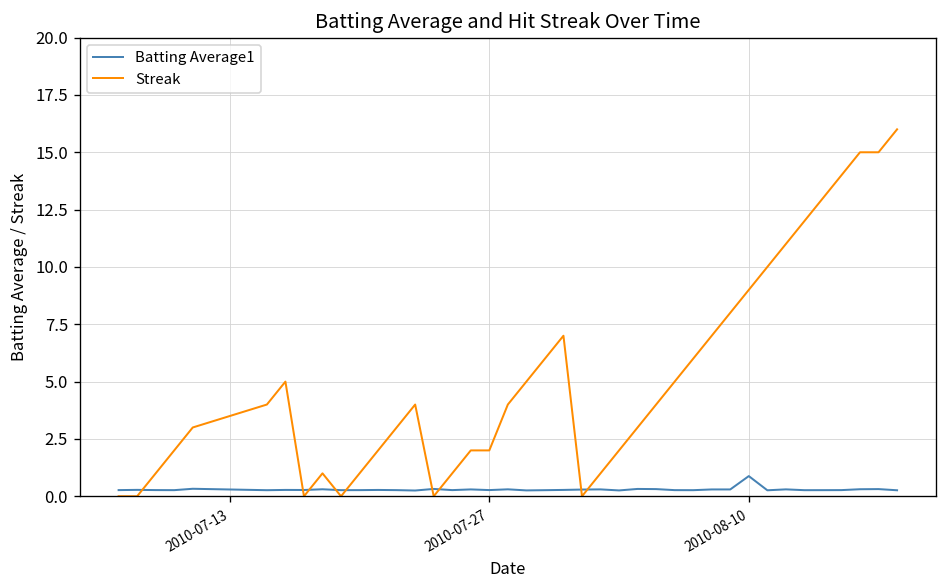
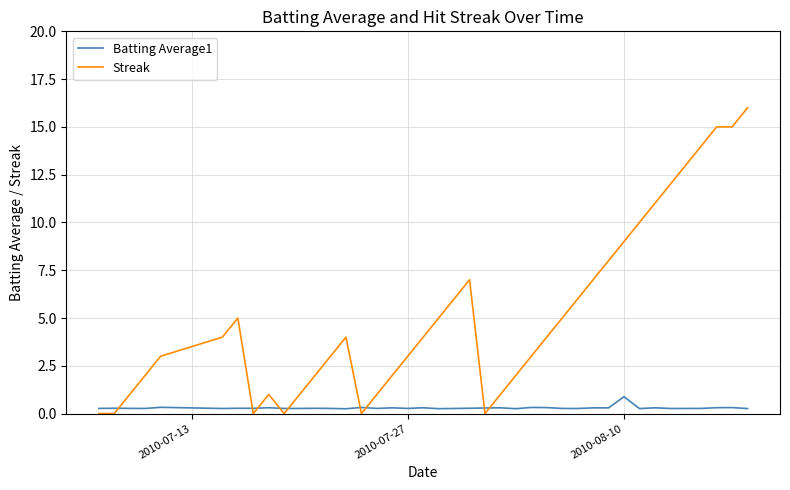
Streak, 2010-07-27: 2 -> 3
